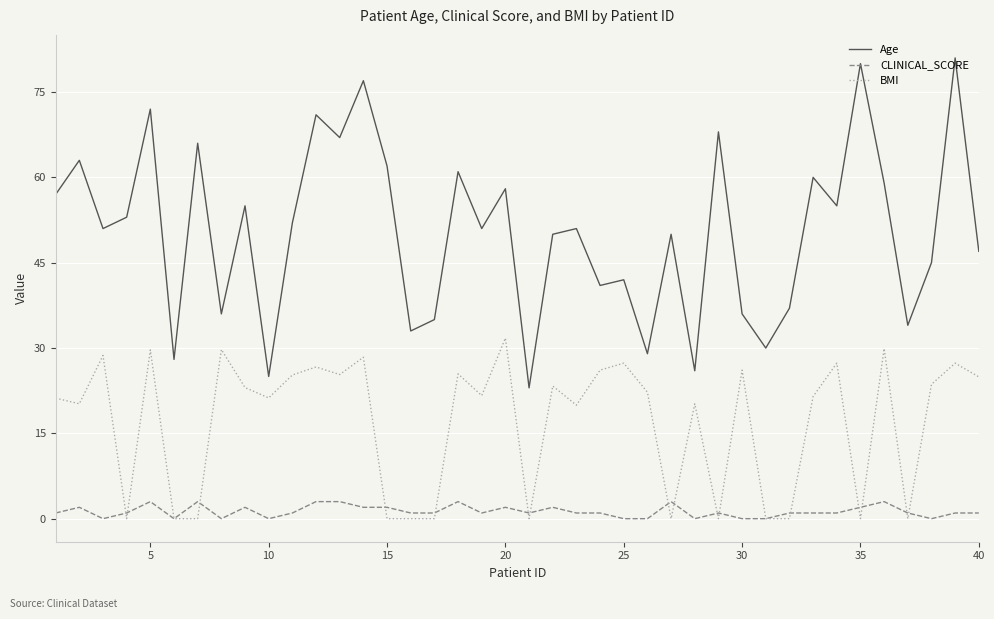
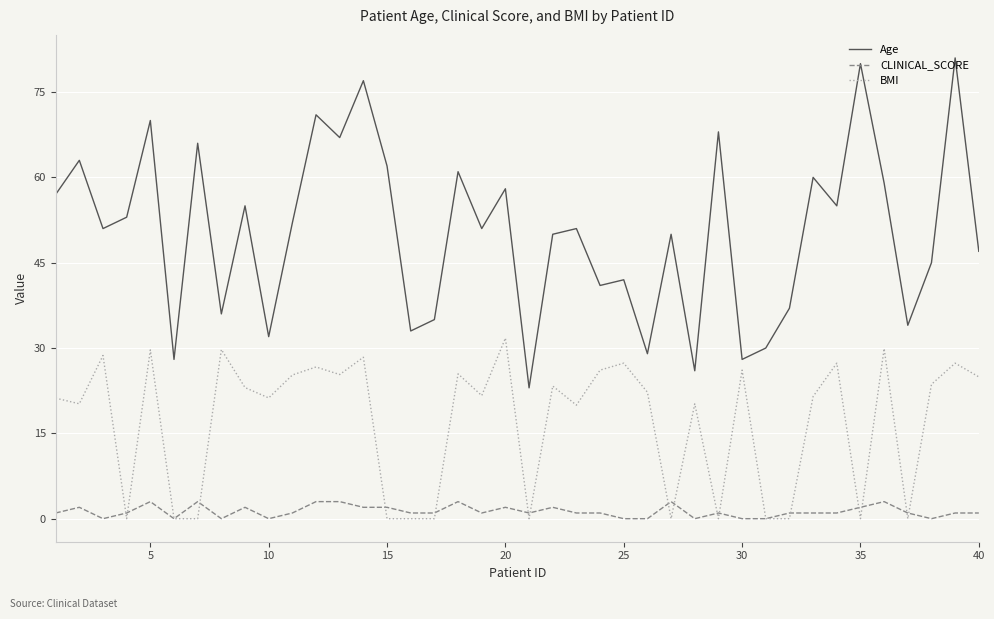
Age, 5: 72 -> 70
Age, 10: 25 -> 32
Age, 30: 36 -> 28
